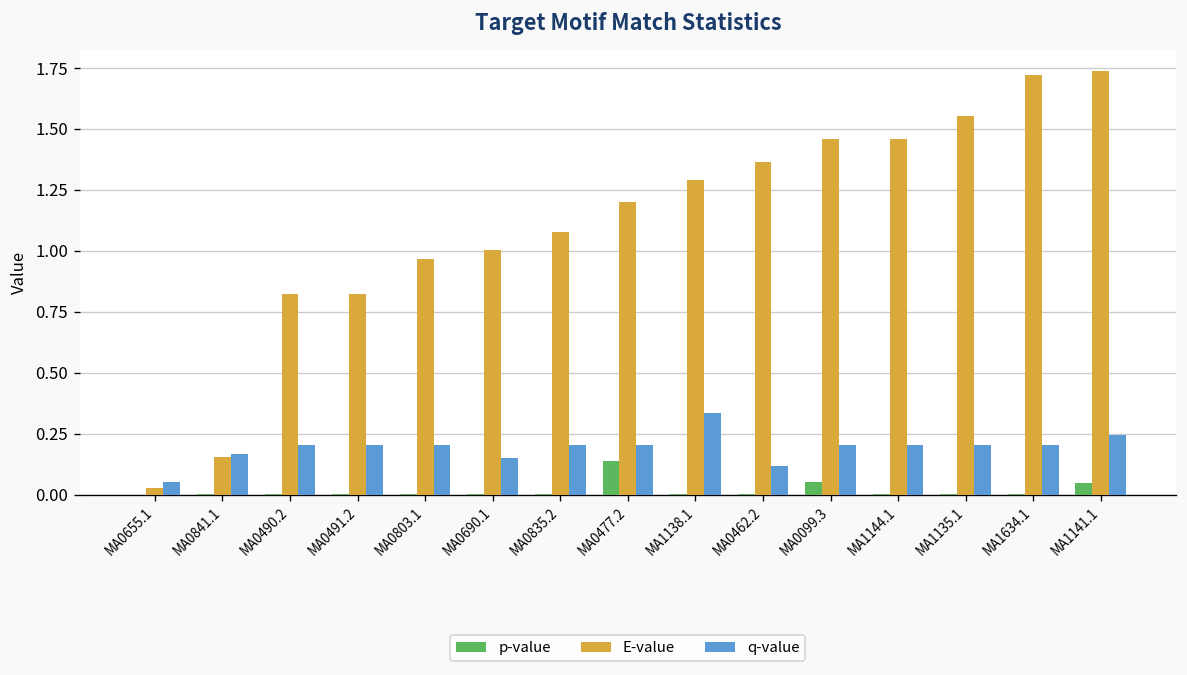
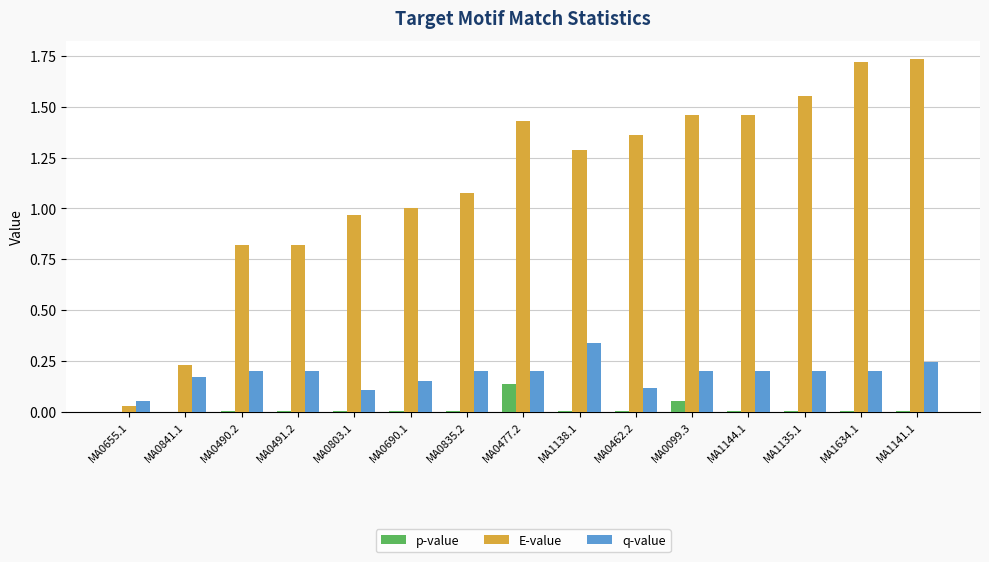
E-value, MA0841.1: 0.15 -> 0.23
q-value, MA0803.1: 0.20 -> 0.11
E-value, MA0477.2: 1.20 -> 1.43
p-value, MA1141.1: 0.05 -> 0.00
